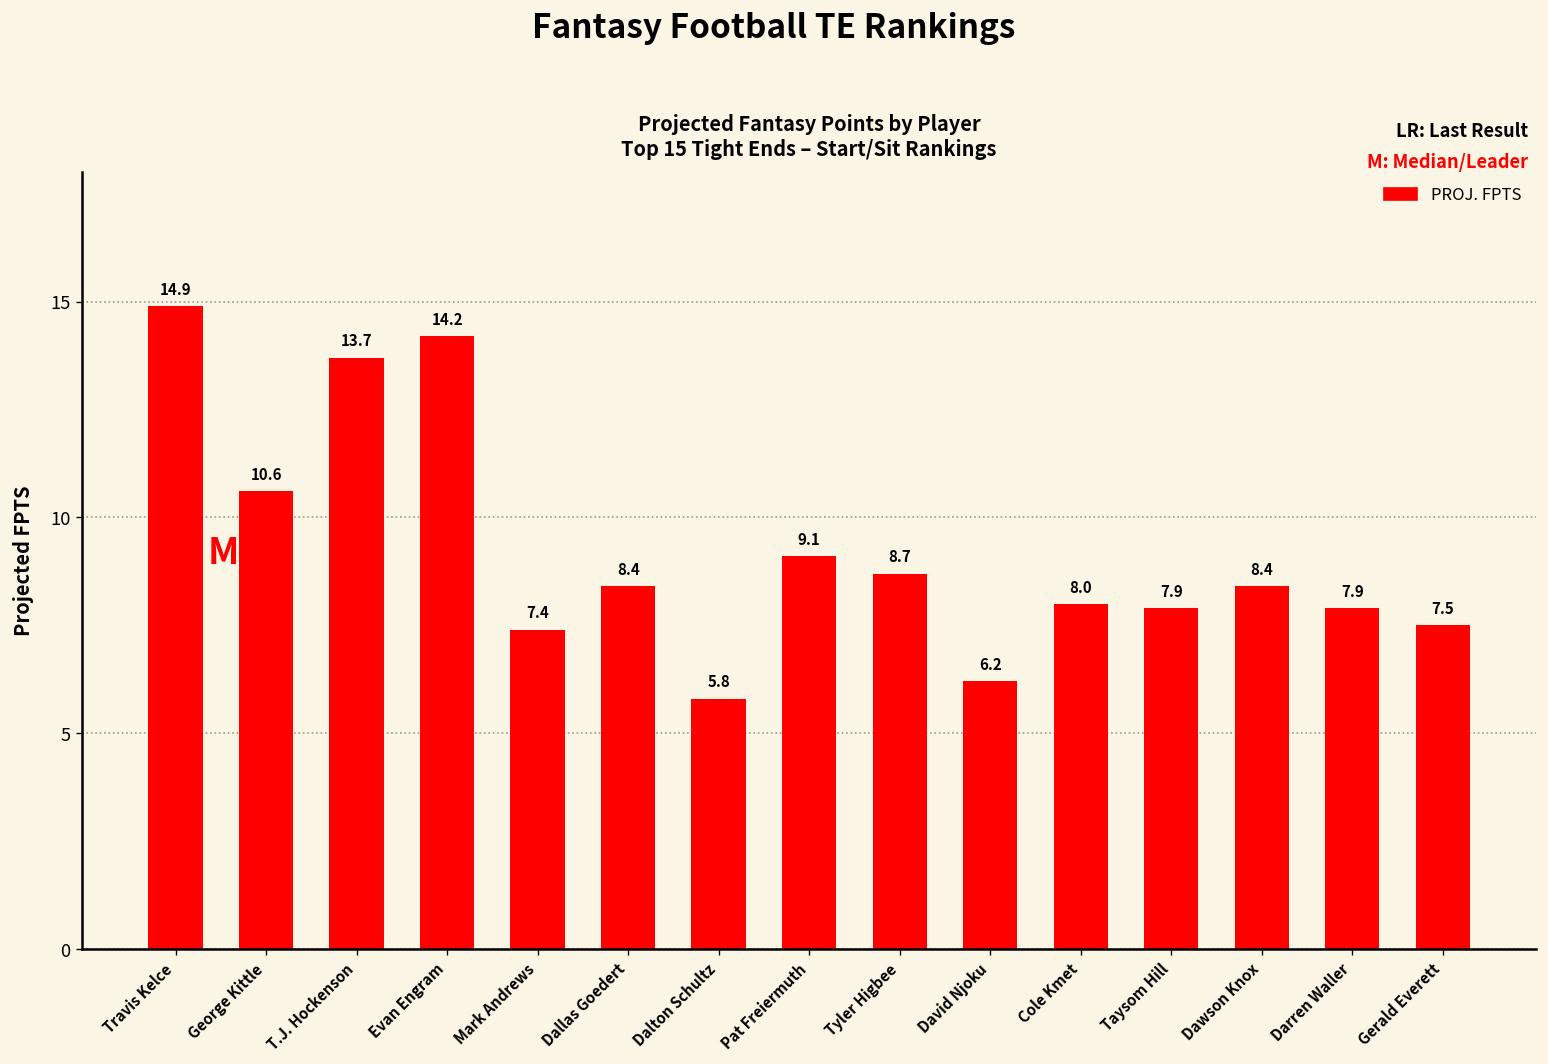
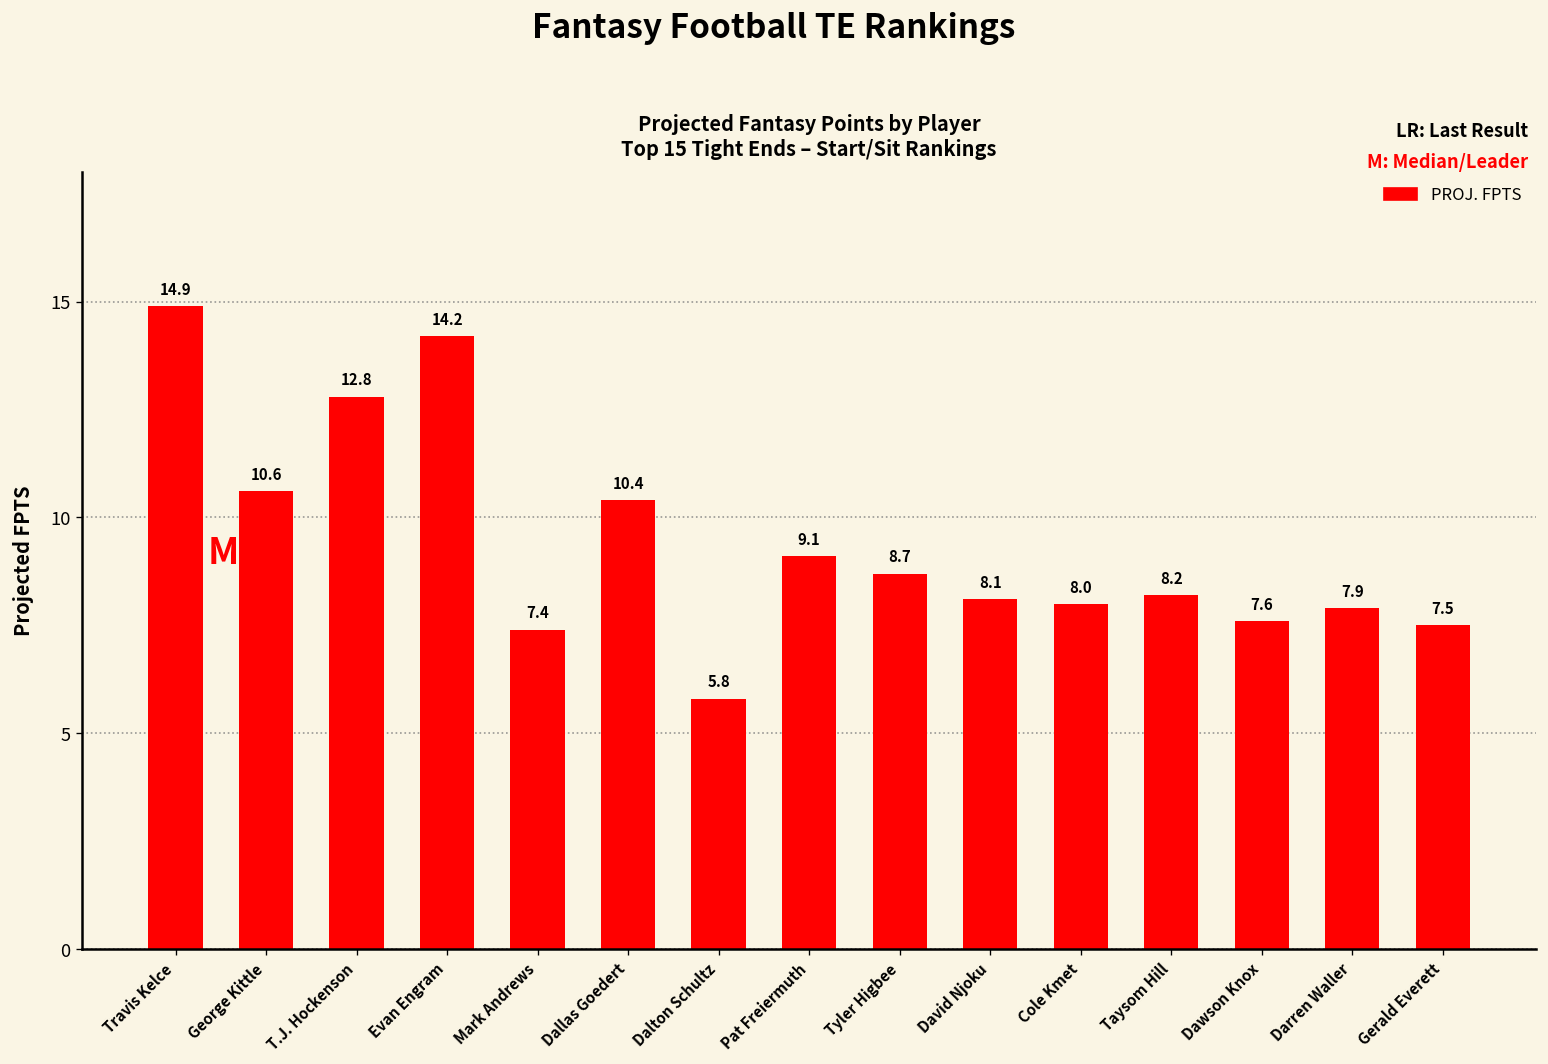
T.J. Hockenson: 13.7 -> 12.8
Dallas Goedert: 8.4 -> 10.4
David Njoku: 6.2 -> 8.1
Taysom Hill: 7.9 -> 8.2
Dawson Knox: 8.4 -> 7.6
